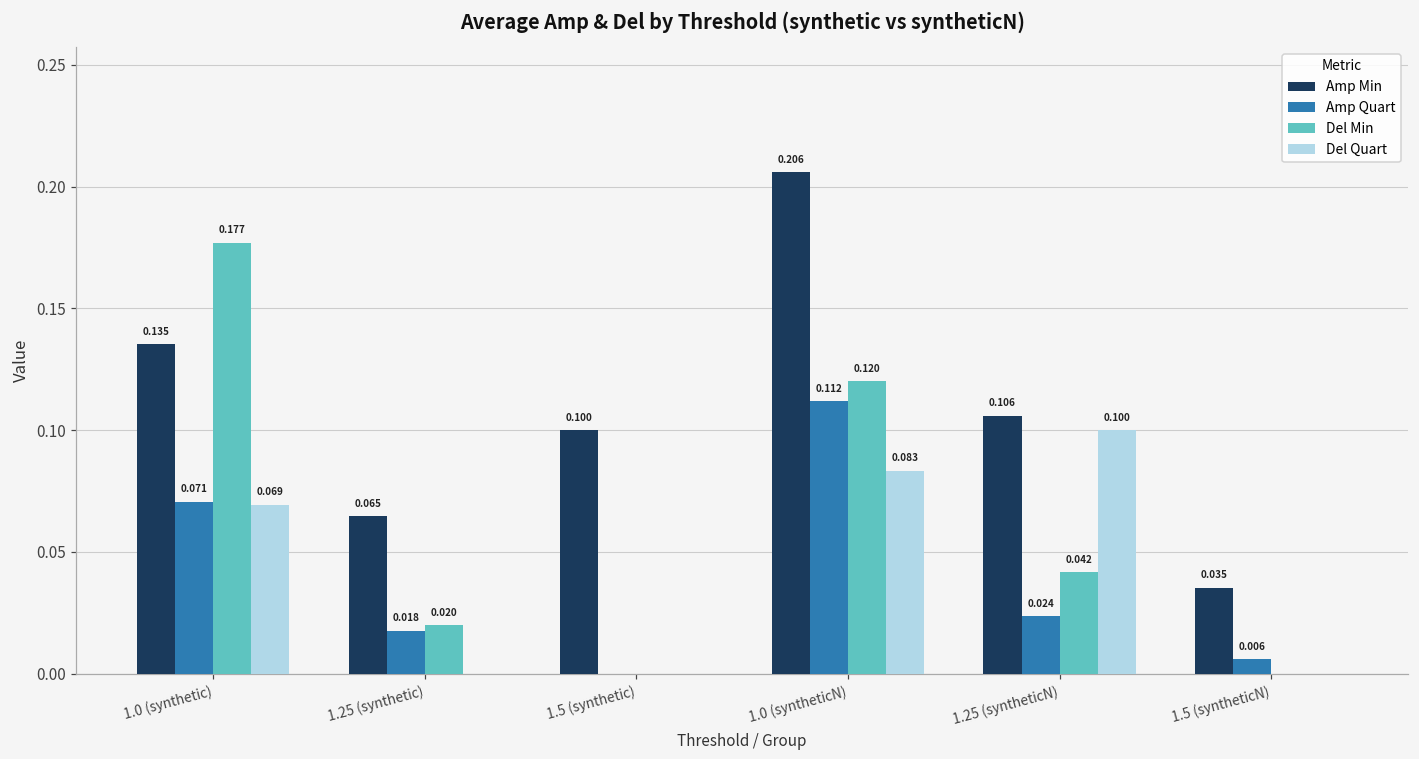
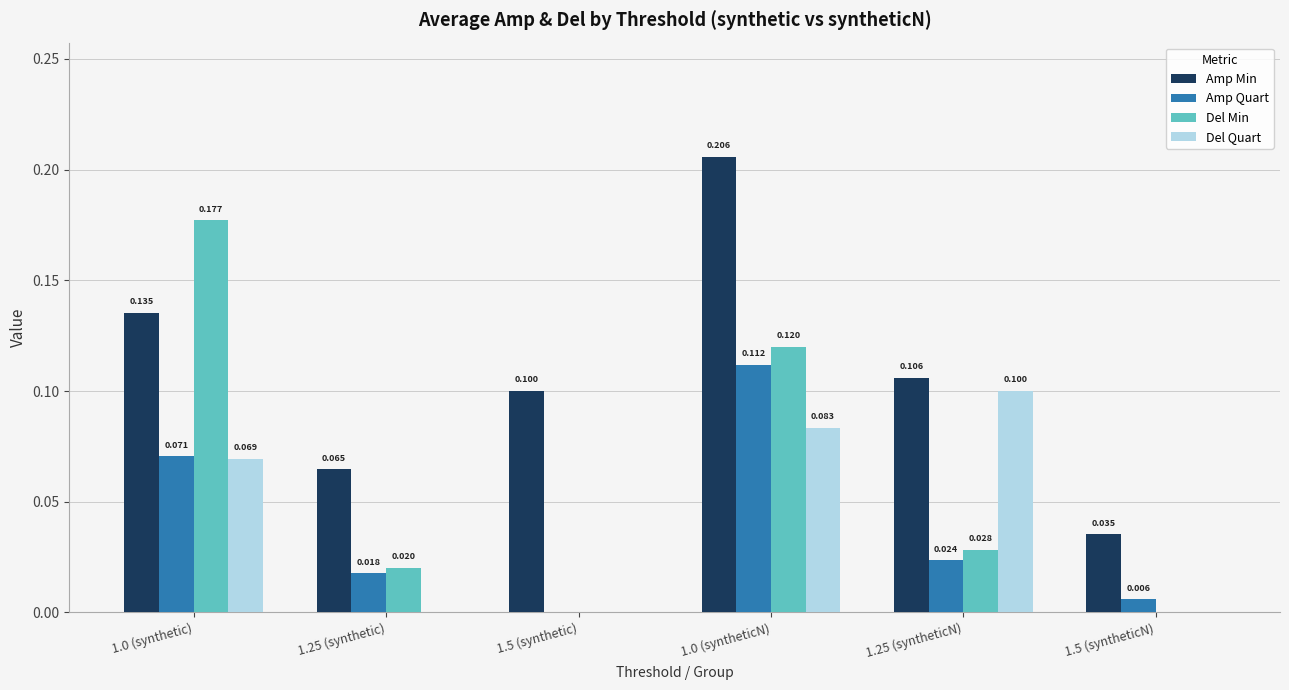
Del Min, 1.25 (syntheticN): 0.042 -> 0.028
